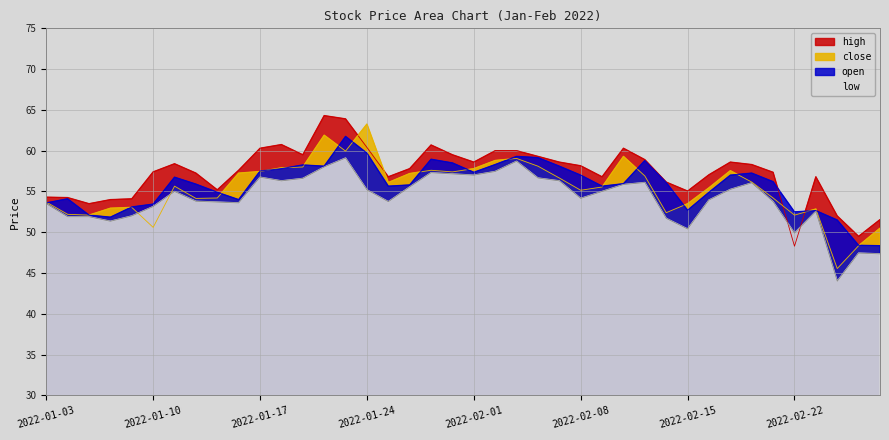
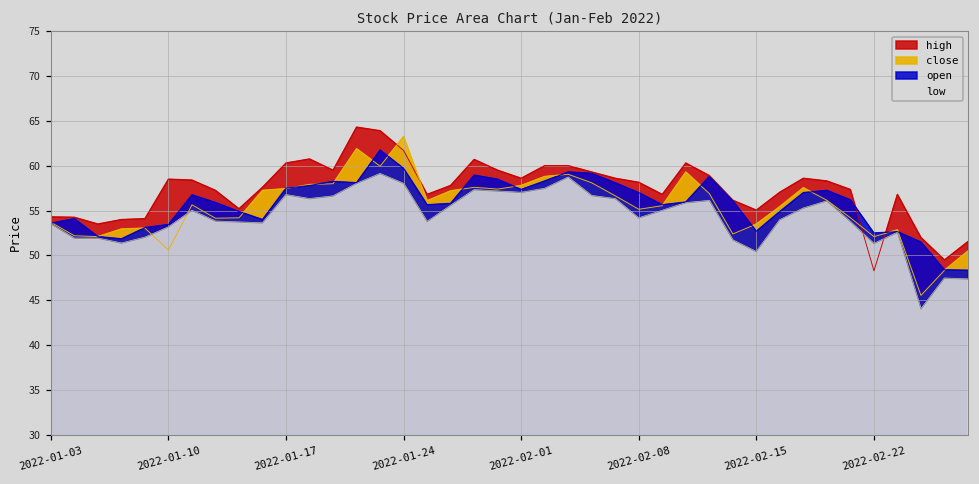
high, 2022-01-10: 57 -> 59
high, 2022-01-24: 60 -> 62
low, 2022-01-24: 55 -> 58
low, 2022-02-22: 50 -> 51
